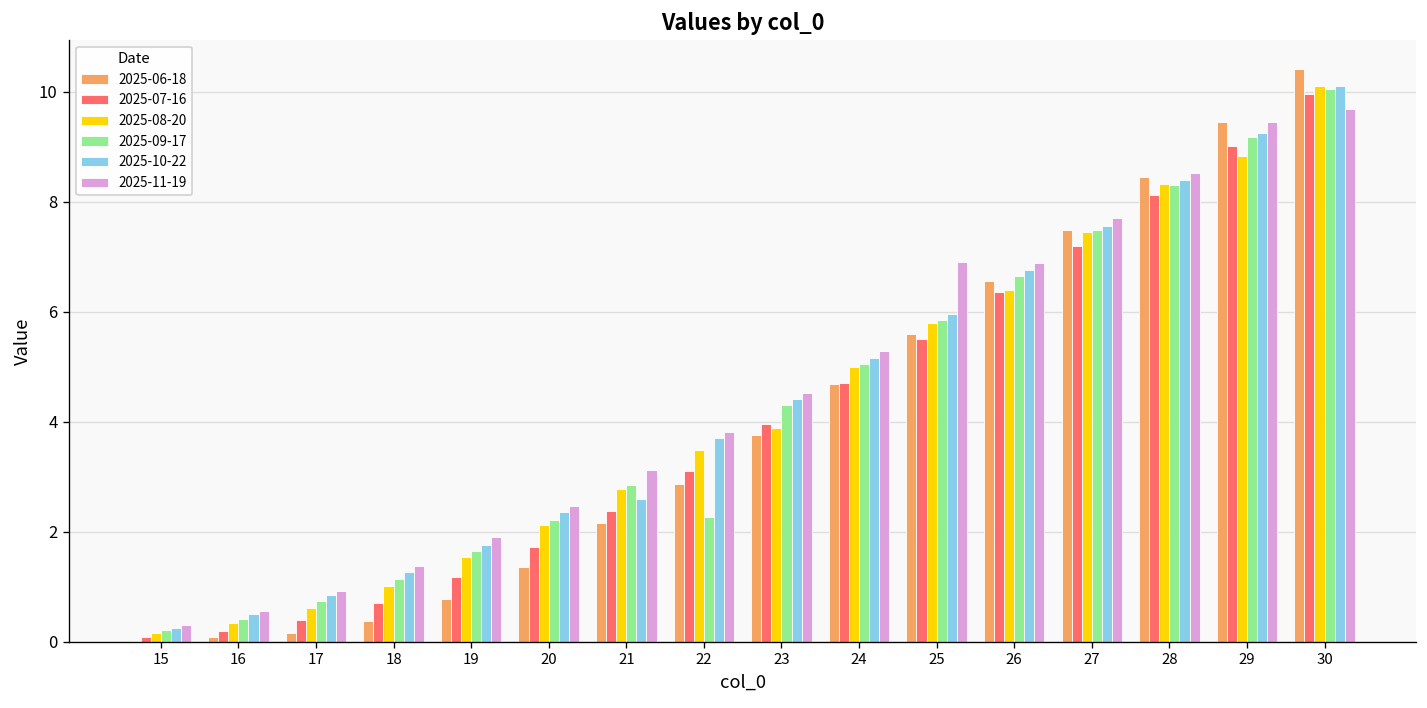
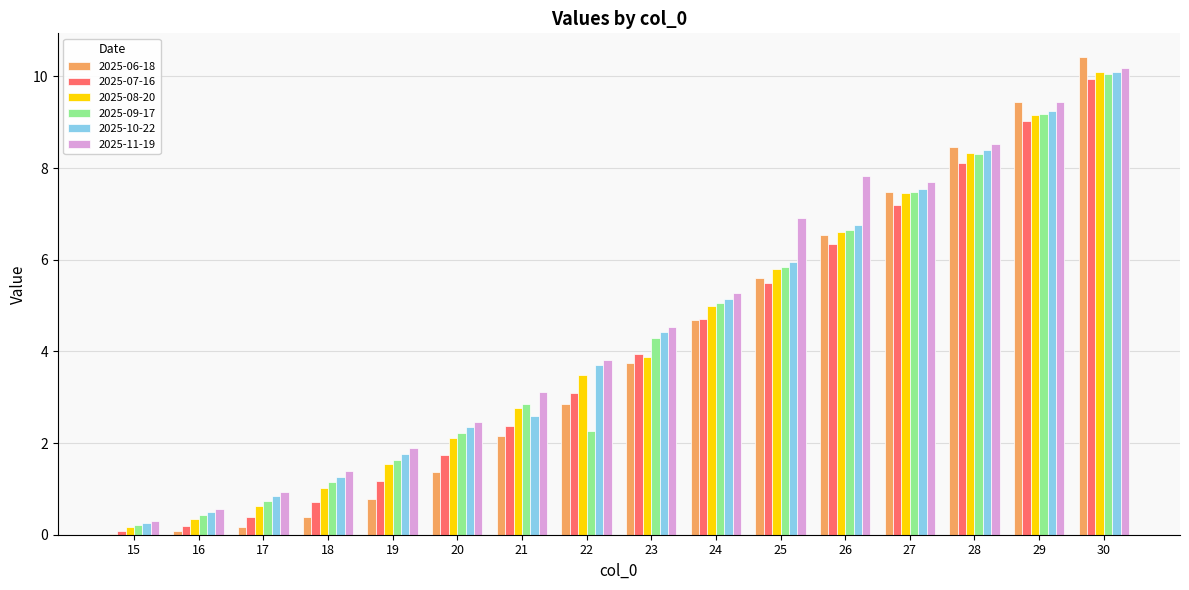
2025-08-20, 26: 6.4 -> 6.6
2025-11-19, 26: 6.9 -> 7.8
2025-08-20, 29: 8.8 -> 9.2
2025-11-19, 30: 9.7 -> 10.2
